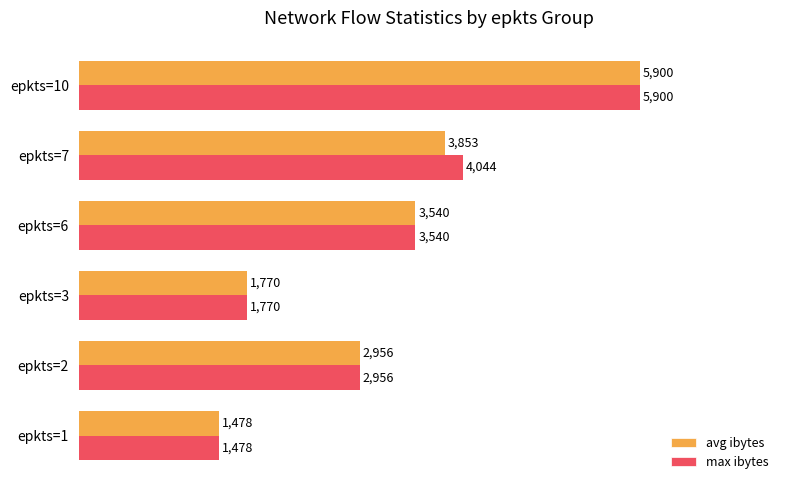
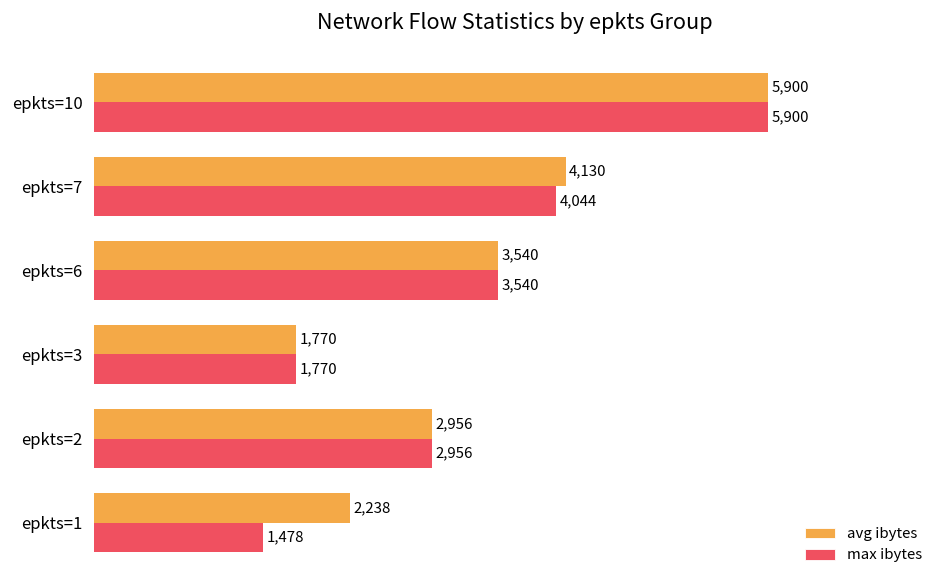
avg ibytes, epkts=7: 3,853 -> 4,130
avg ibytes, epkts=1: 1,478 -> 2,238
